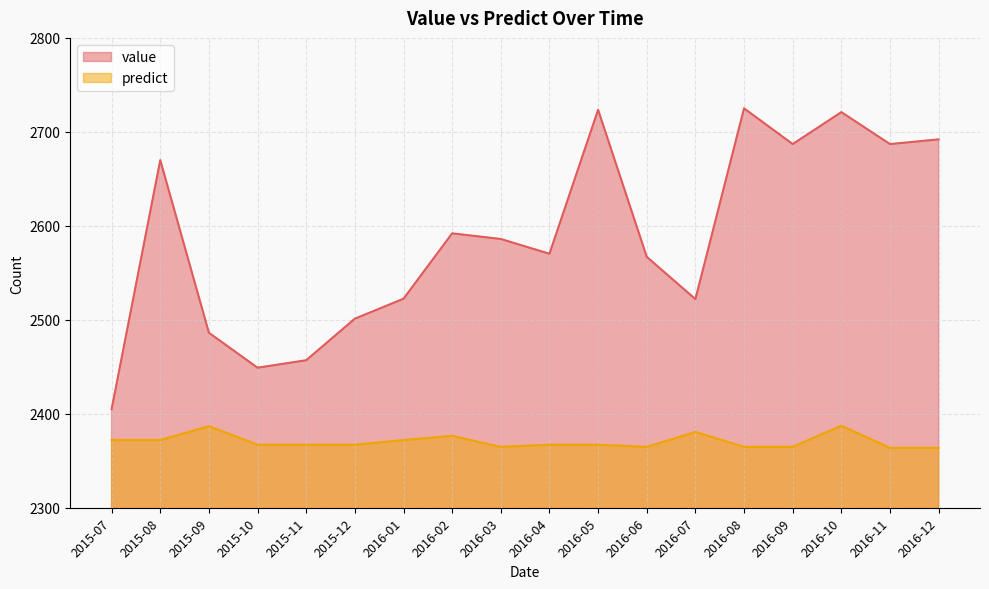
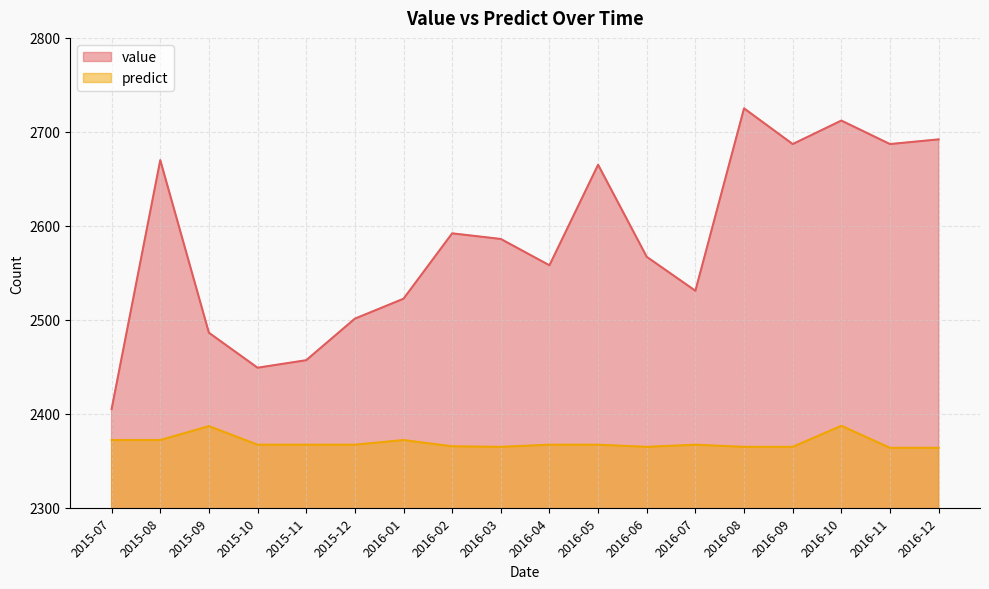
predict, 2016-02: 2380 -> 2370
value, 2016-04: 2570 -> 2560
value, 2016-05: 2720 -> 2670
value, 2016-07: 2520 -> 2530
predict, 2016-07: 2380 -> 2370
value, 2016-10: 2720 -> 2710
